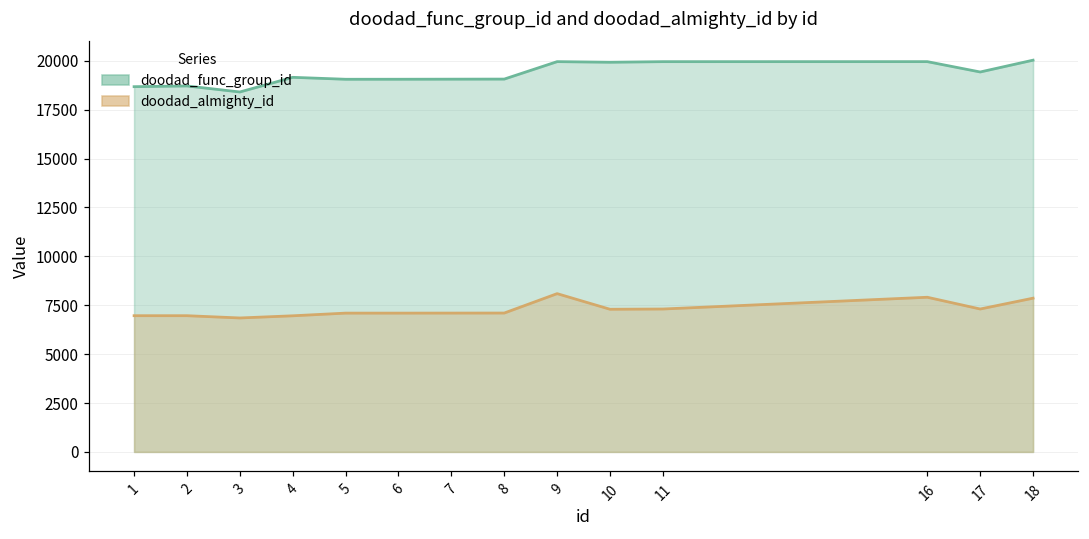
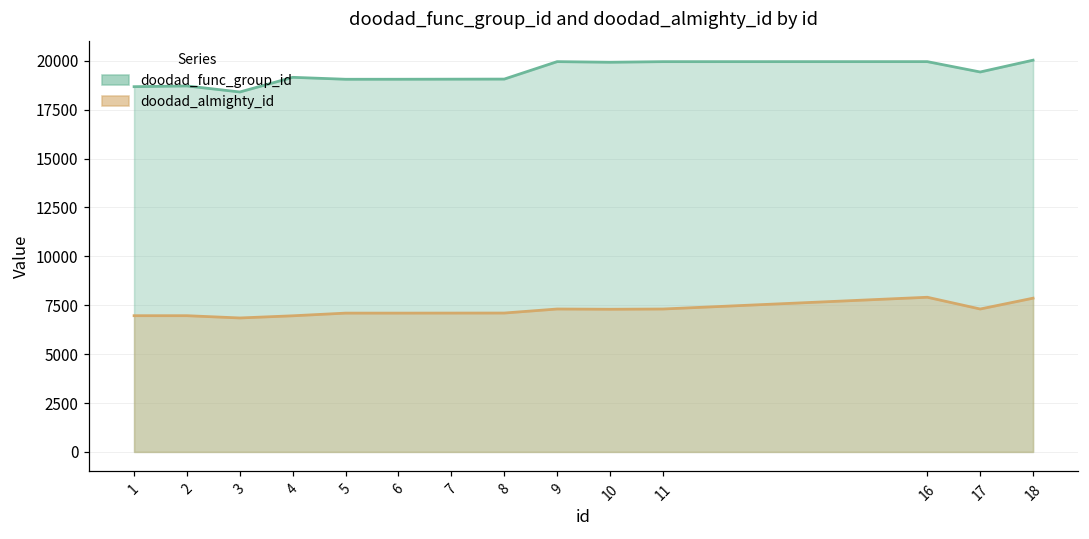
doodad_almighty_id, 9: 8100 -> 7300
